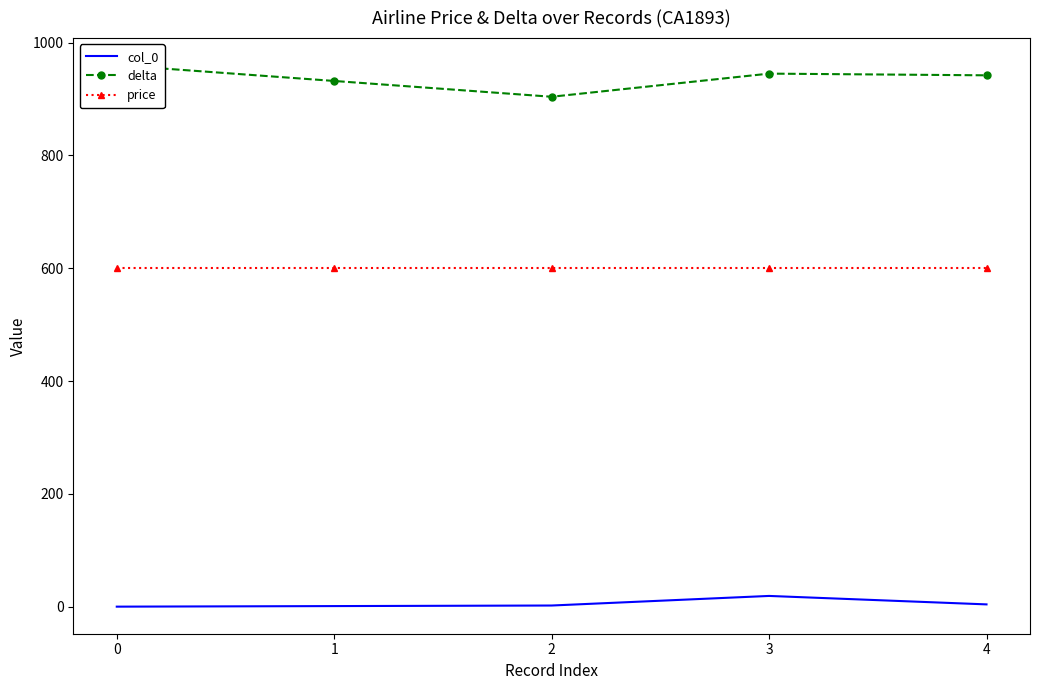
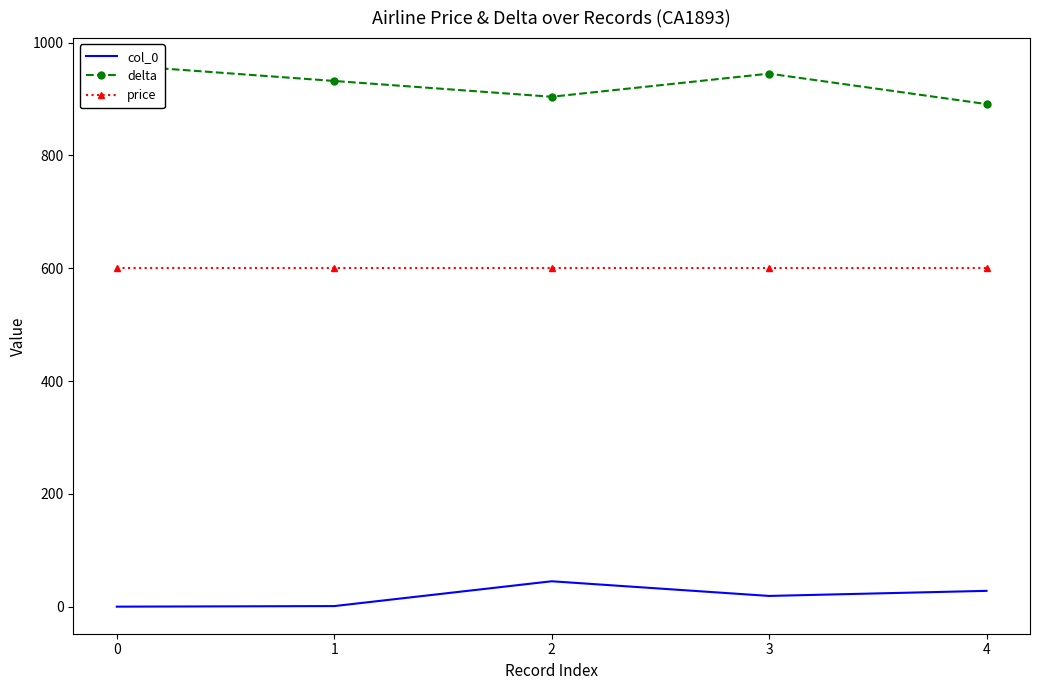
col_0, 2: 0 -> 50
col_0, 4: 0 -> 30
delta, 4: 940 -> 890
